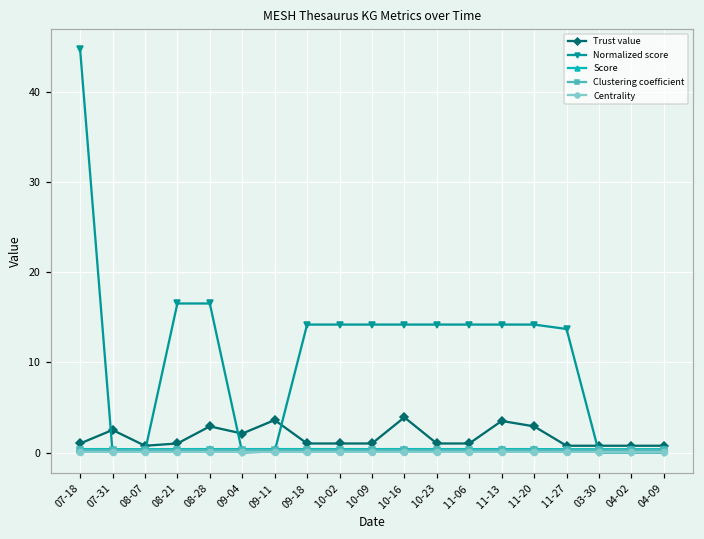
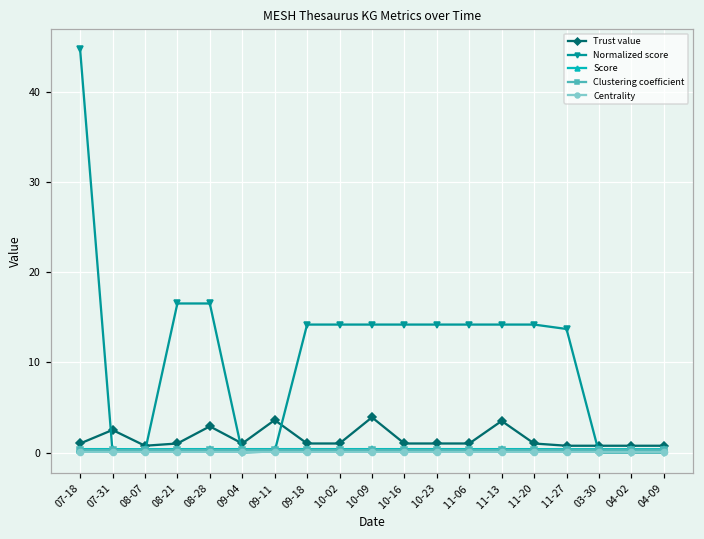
Trust value, 09-04: 2 -> 1
Trust value, 10-09: 1 -> 4
Trust value, 10-16: 4 -> 1
Trust value, 11-20: 3 -> 1
